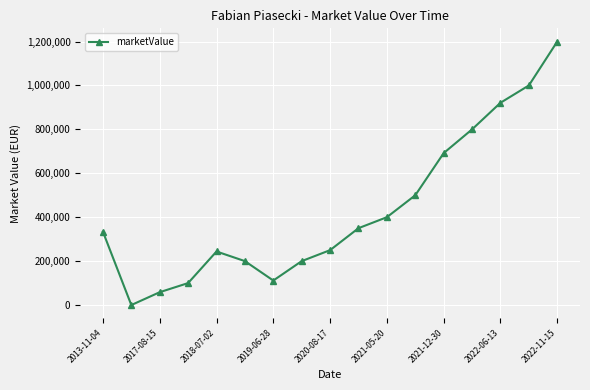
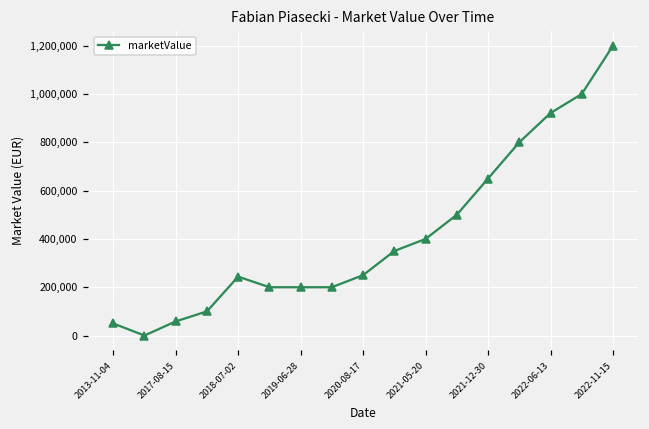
2013-11-04: 330,000 -> 50,000
2019-06-28: 110,000 -> 200,000
2021-12-30: 690,000 -> 650,000
